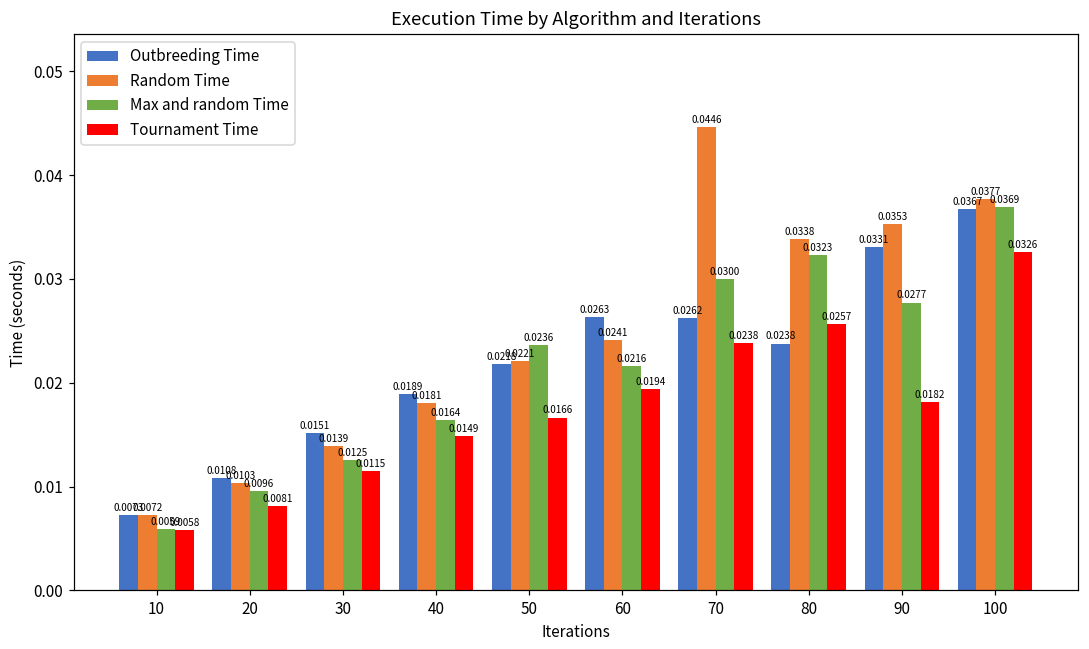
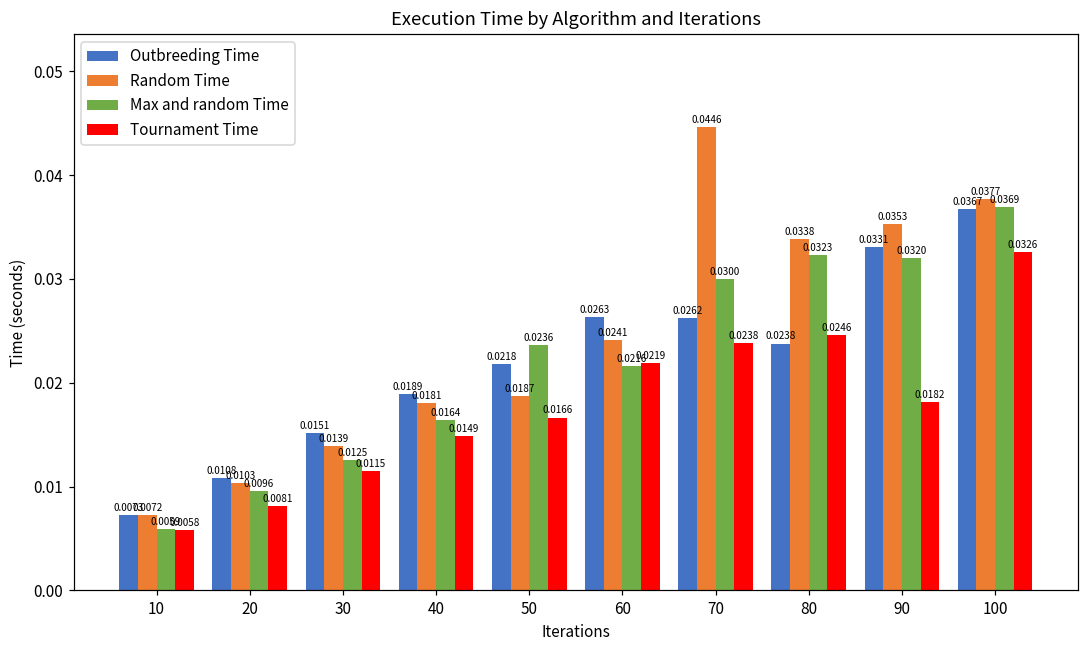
Random Time, 50: 0.0221 -> 0.0187
Tournament Time, 60: 0.0194 -> 0.0219
Tournament Time, 80: 0.0257 -> 0.0246
Max and random Time, 90: 0.0277 -> 0.0320
